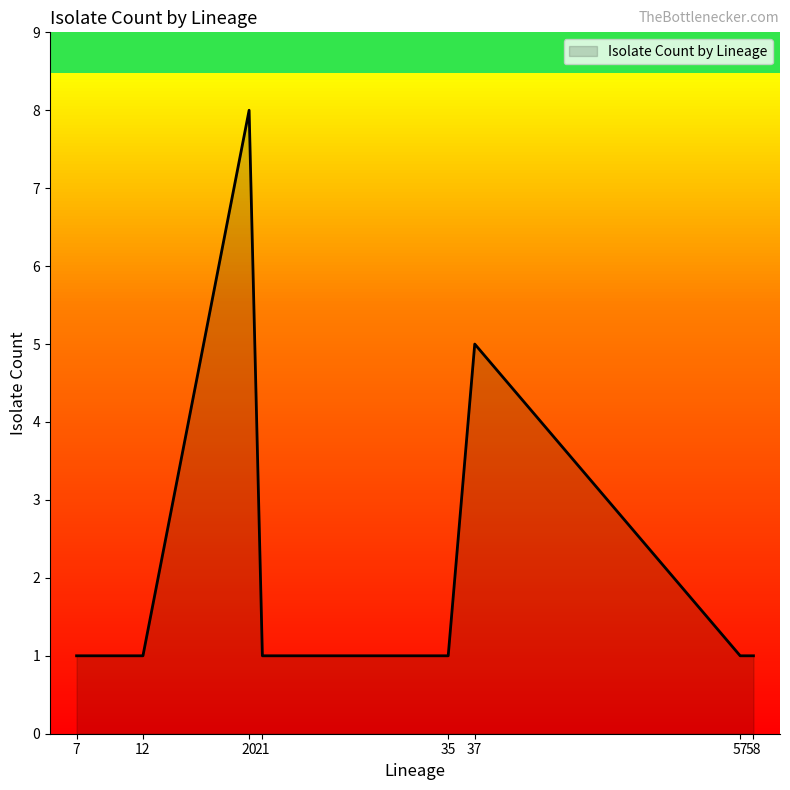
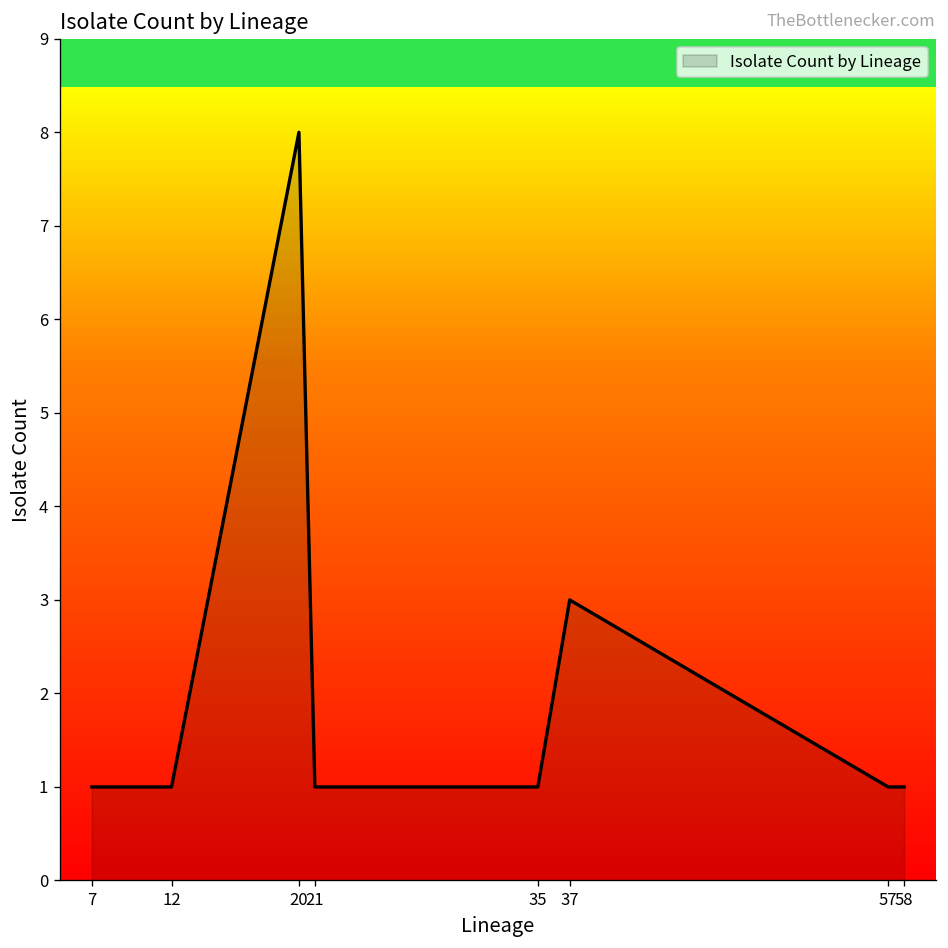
37: 5 -> 3
